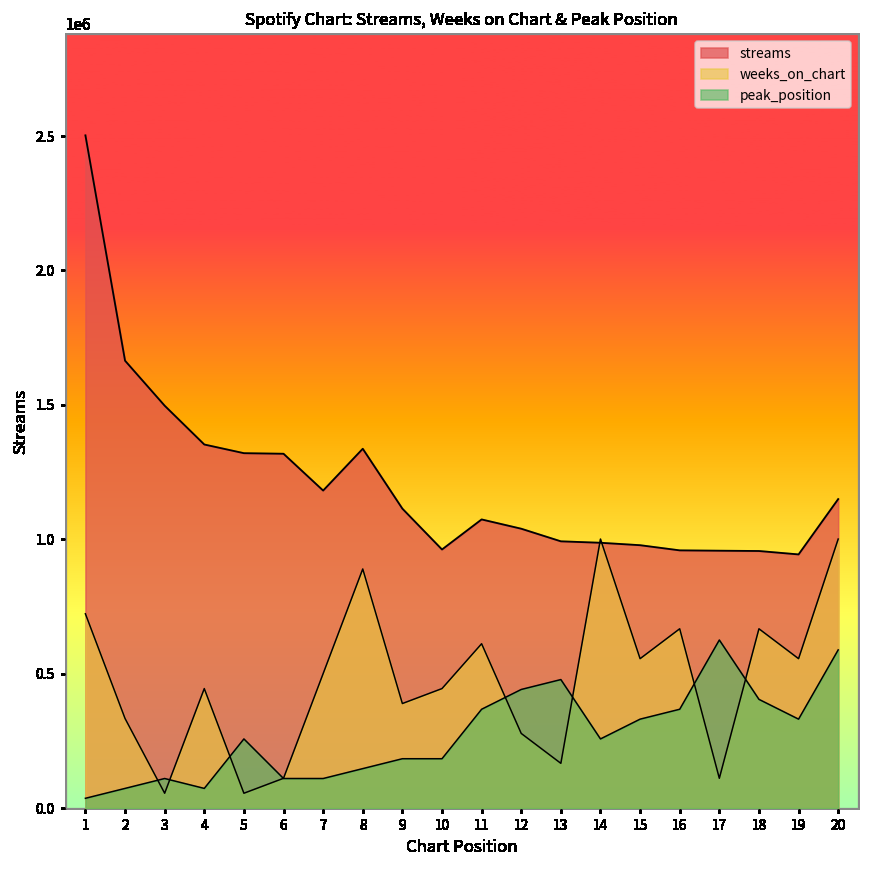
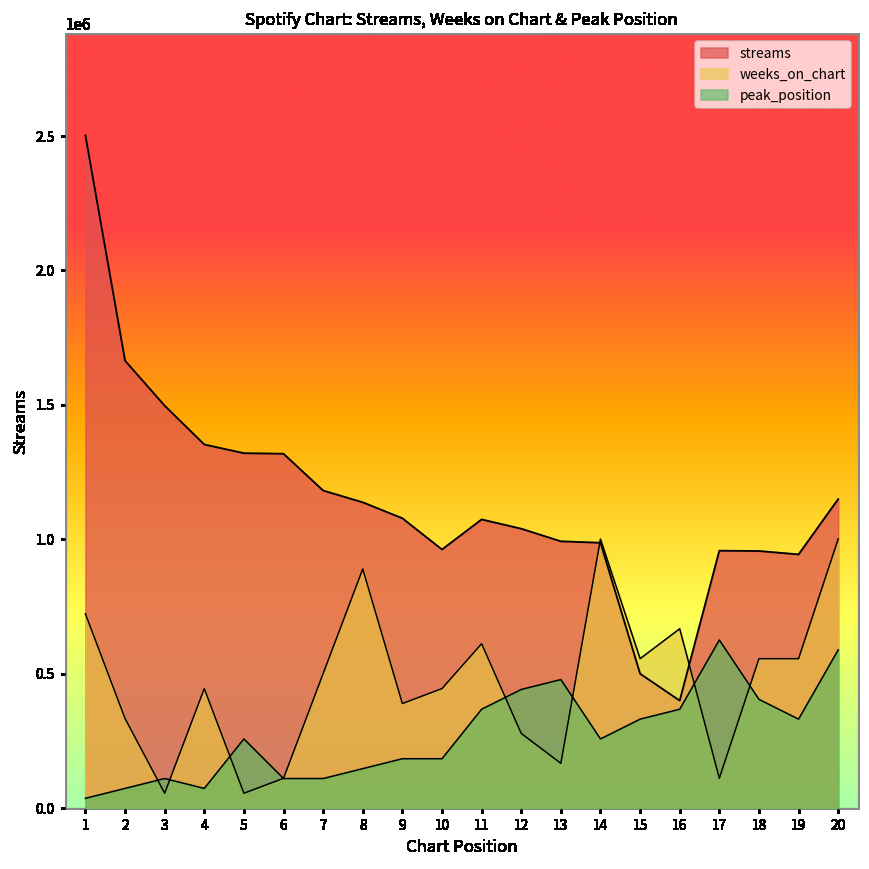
streams, 8: 1340000 -> 1140000
streams, 9: 1110000 -> 1080000
streams, 15: 980000 -> 500000
streams, 16: 960000 -> 400000
weeks_on_chart, 18: 670000 -> 560000
